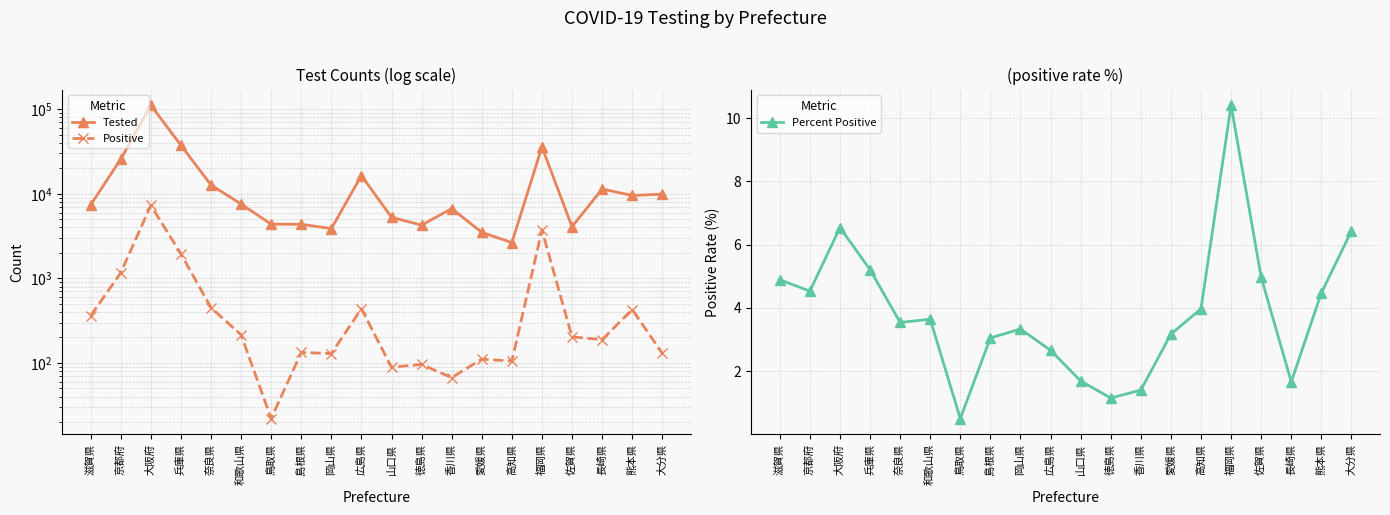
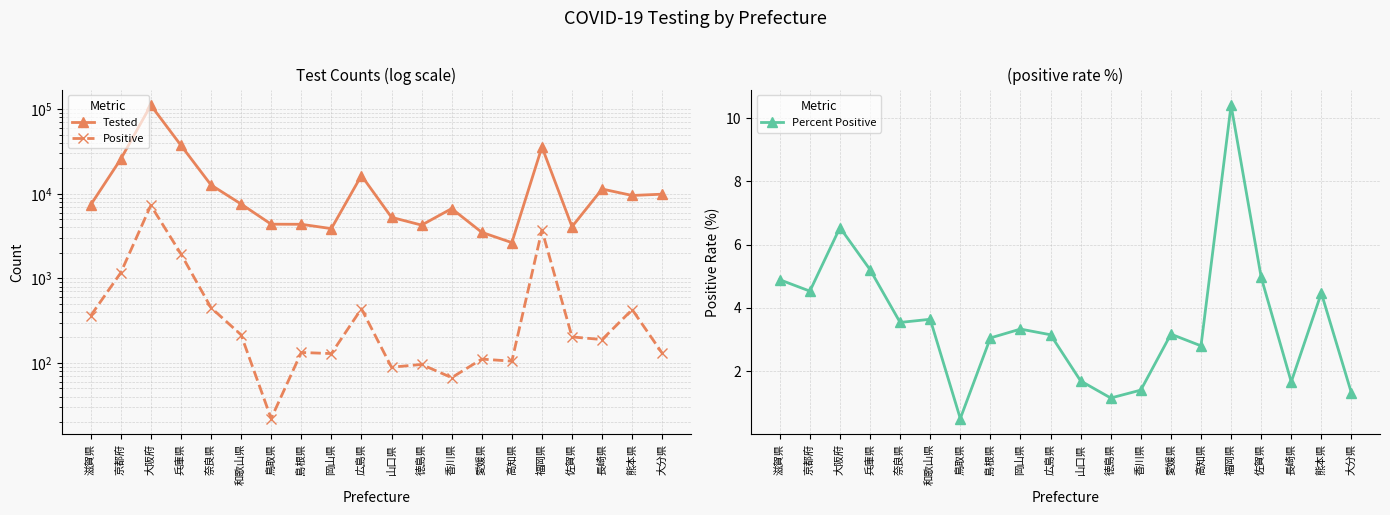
(positive rate %), 広島県: 2.7 -> 3.2
(positive rate %), 高知県: 4.0 -> 2.8
(positive rate %), 大分県: 6.4 -> 1.3
